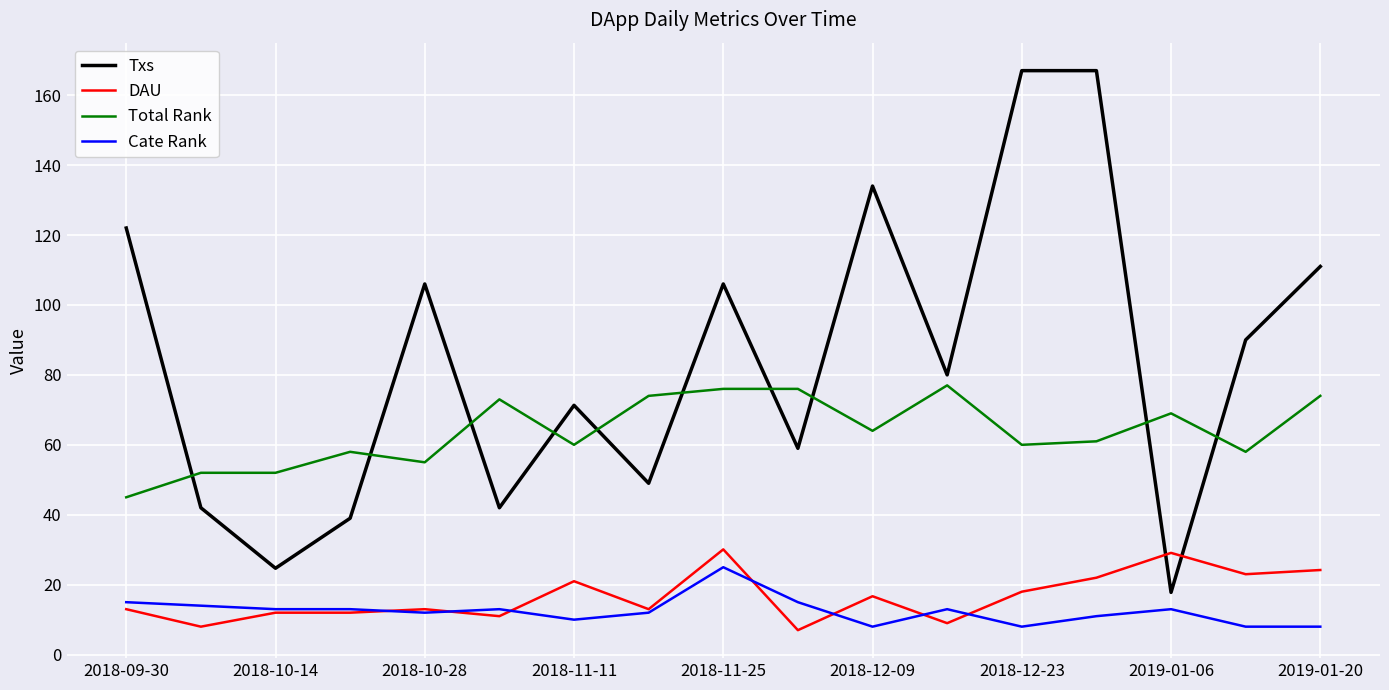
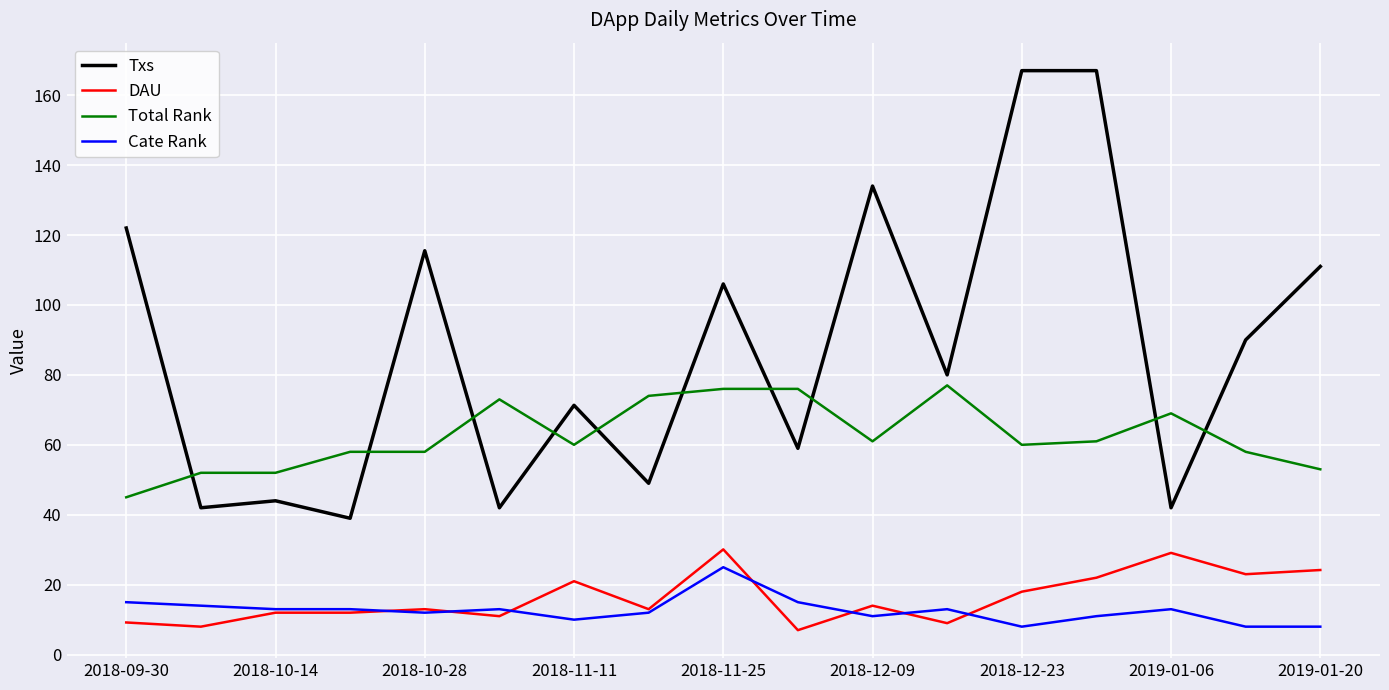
DAU, 2018-09-30: 13 -> 9
Txs, 2018-10-14: 25 -> 44
Txs, 2018-10-28: 106 -> 116
Total Rank, 2018-10-28: 55 -> 58
DAU, 2018-12-09: 17 -> 14
Total Rank, 2018-12-09: 64 -> 61
Cate Rank, 2018-12-09: 8 -> 11
Txs, 2019-01-06: 18 -> 42
Total Rank, 2019-01-20: 74 -> 53
